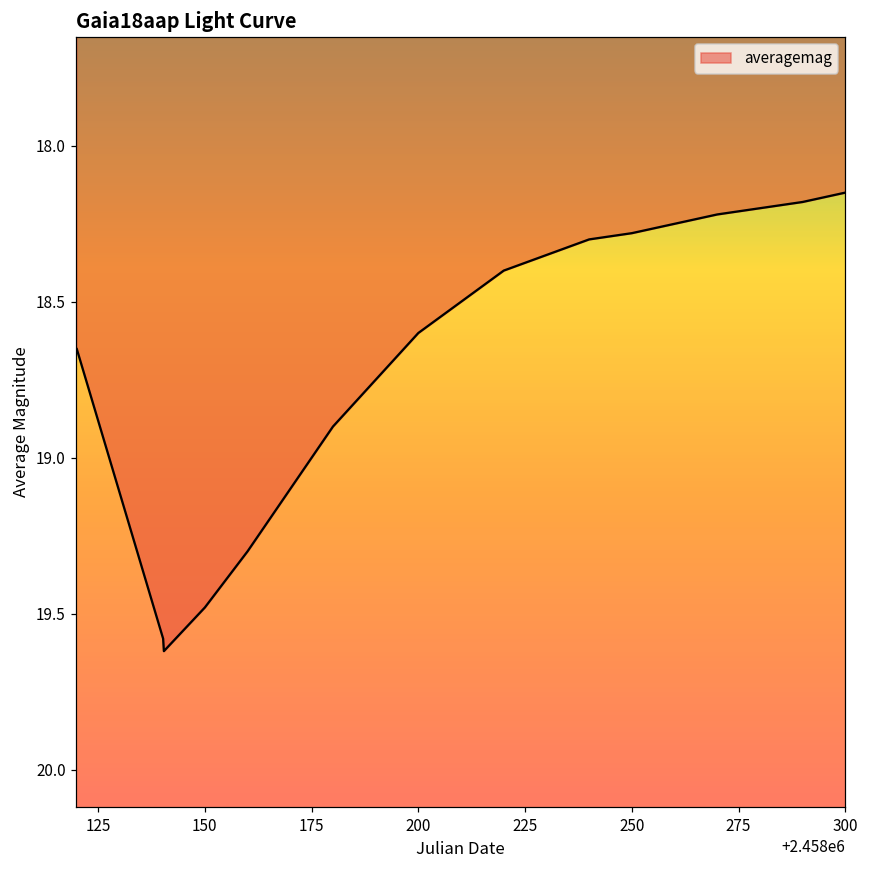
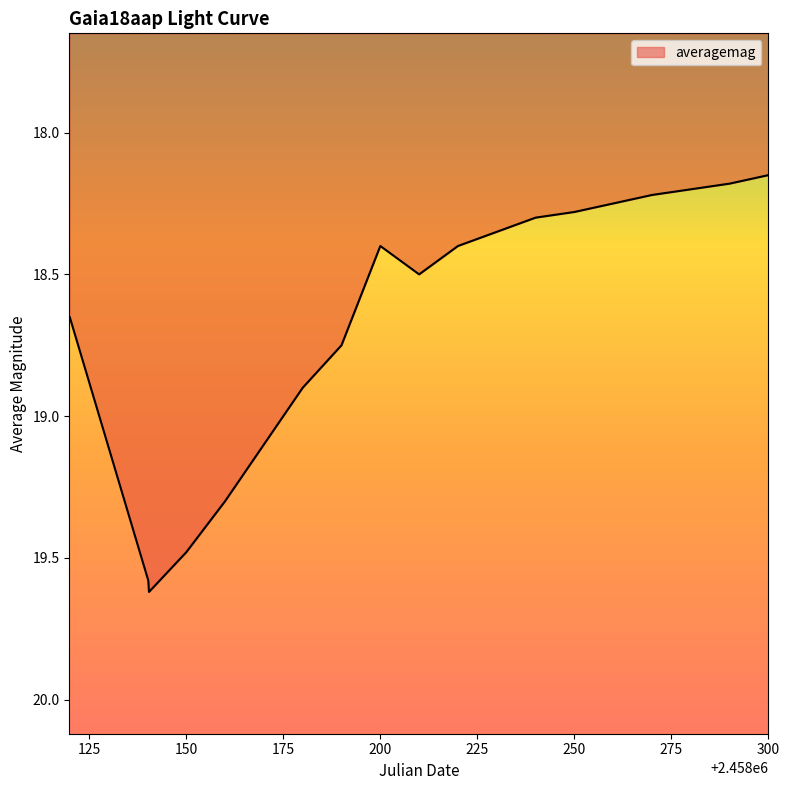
200: 18.6 -> 18.4
